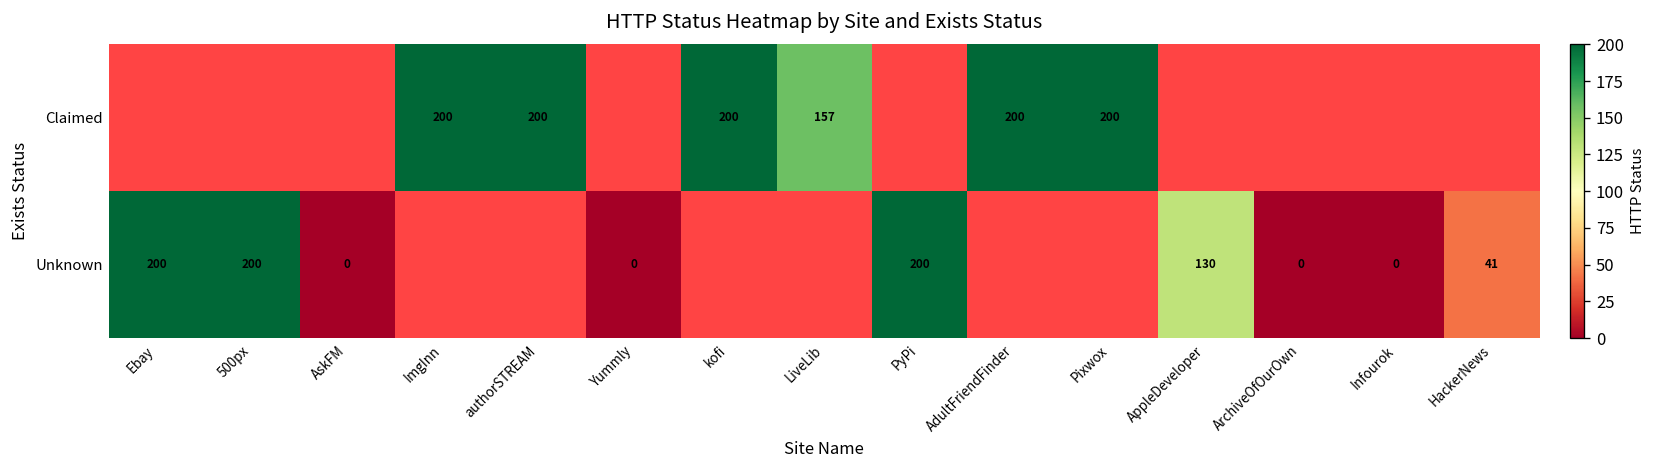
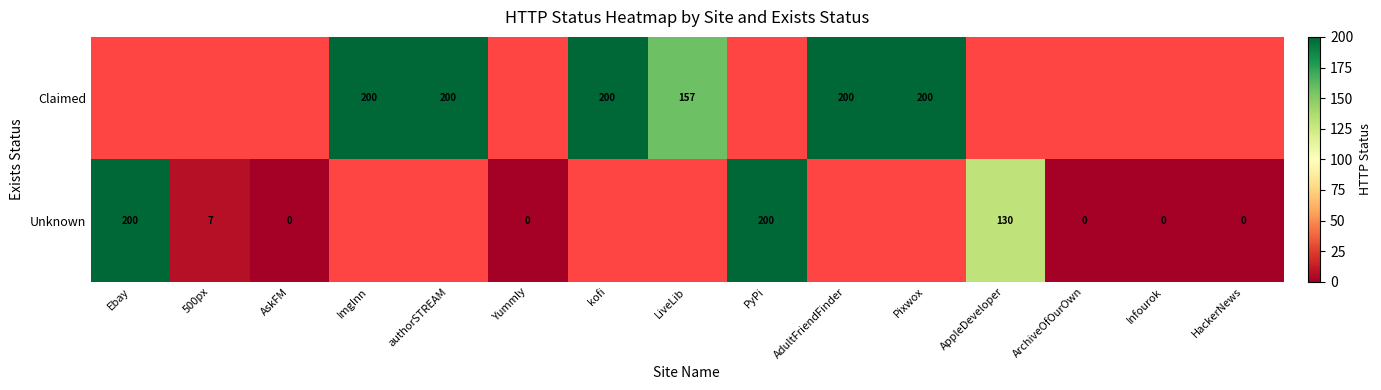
Unknown, 500px: 200 -> 7
Unknown, HackerNews: 41 -> 0
